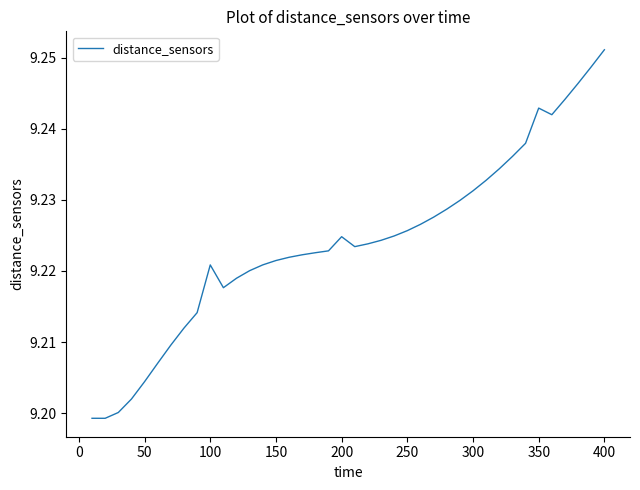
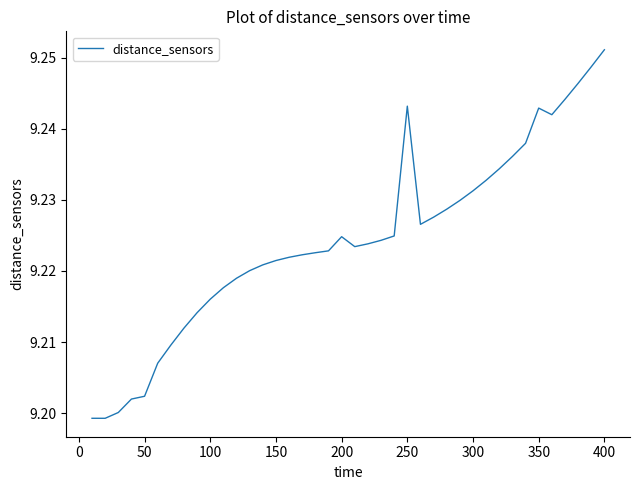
50: 9.204 -> 9.202
100: 9.221 -> 9.216
250: 9.226 -> 9.243
